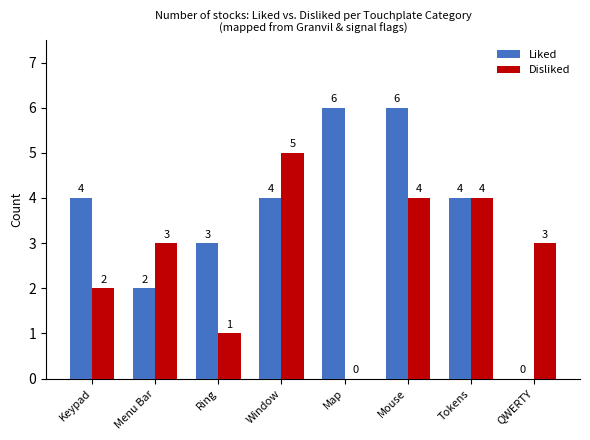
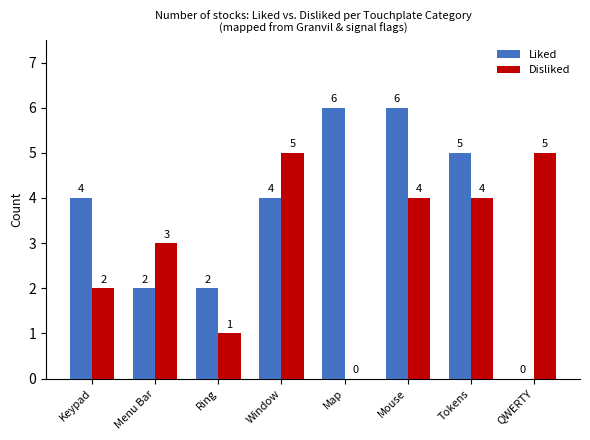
Liked, Ring: 3 -> 2
Liked, Tokens: 4 -> 5
Disliked, QWERTY: 3 -> 5
